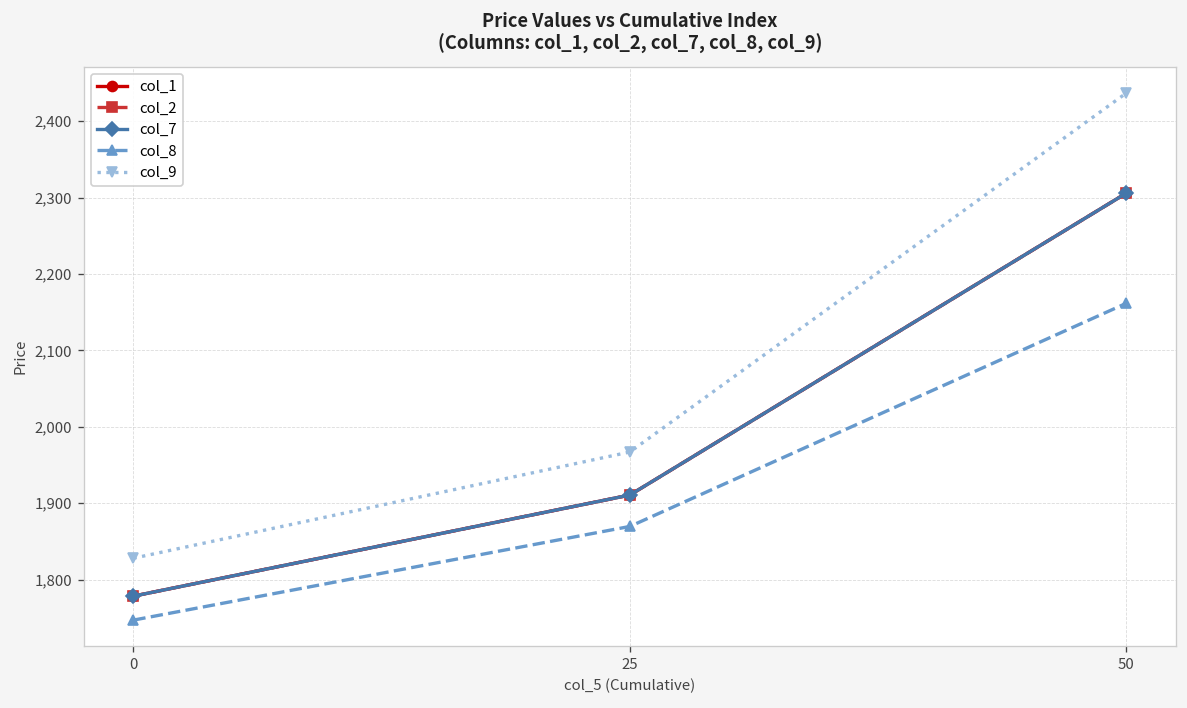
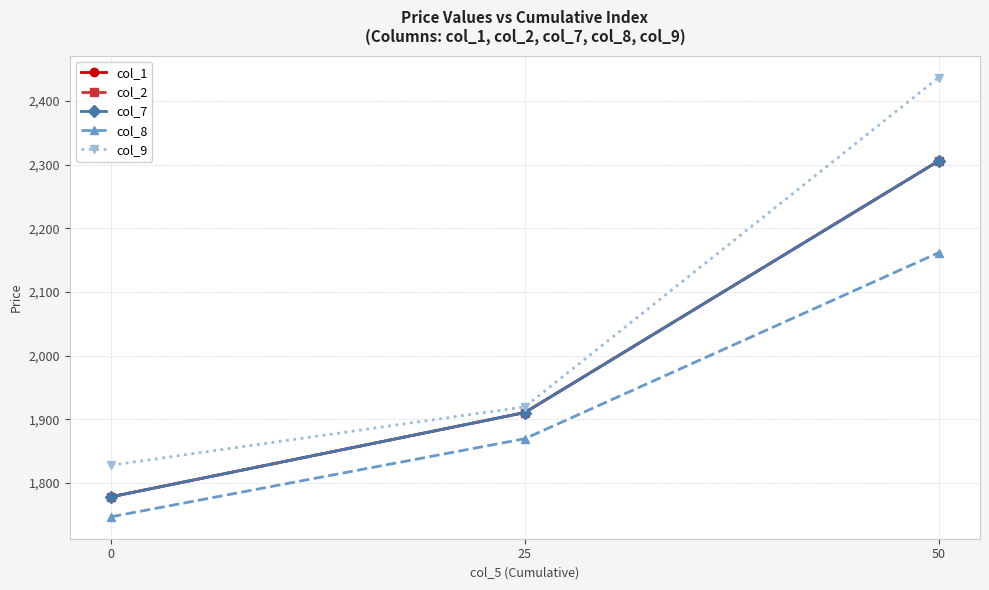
col_9, 25: 1,970 -> 1,920
